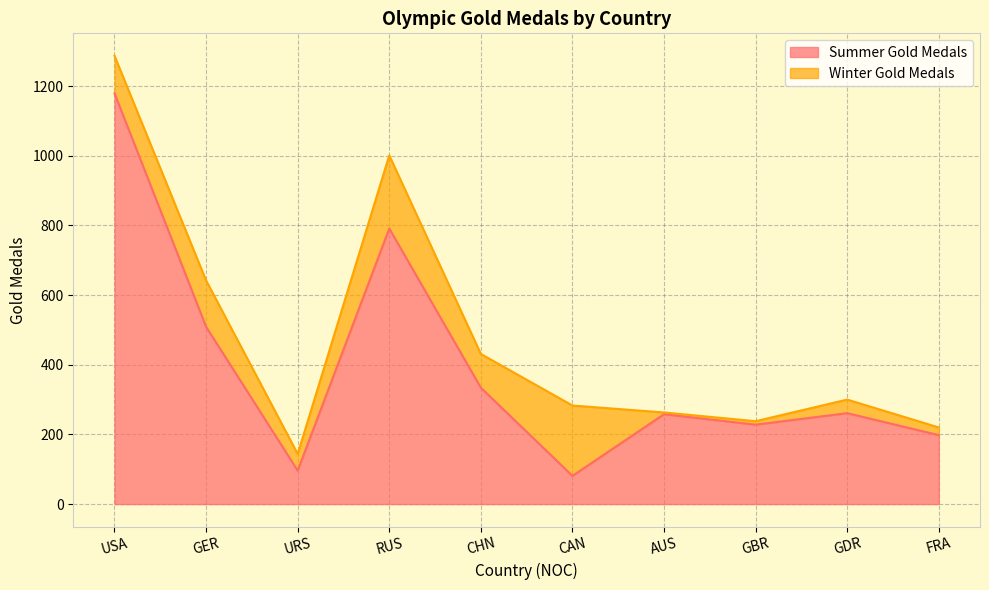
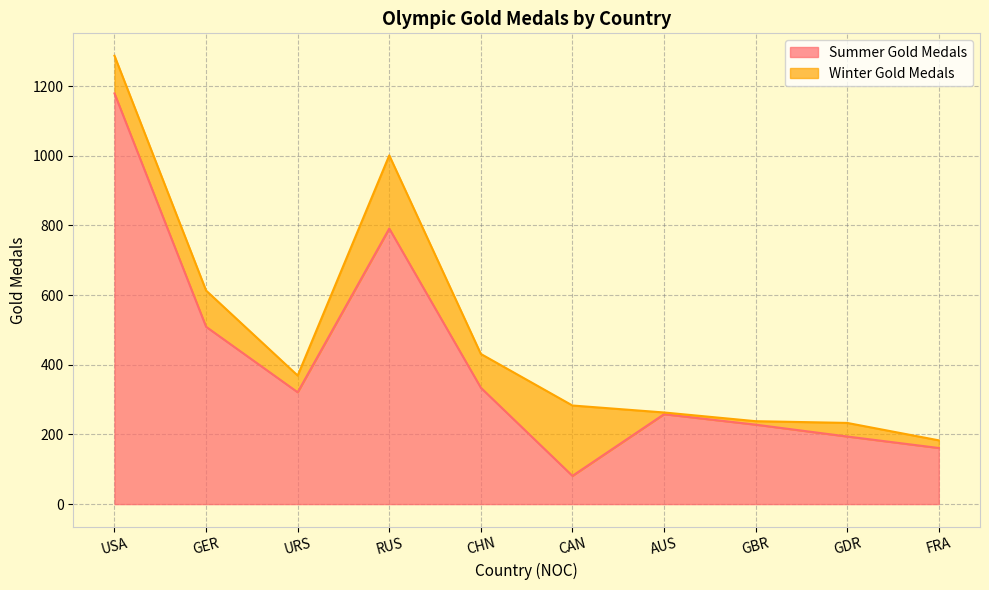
Winter Gold Medals, GER: 130 -> 100
Summer Gold Medals, URS: 100 -> 320
Summer Gold Medals, GDR: 260 -> 190
Summer Gold Medals, FRA: 200 -> 160
